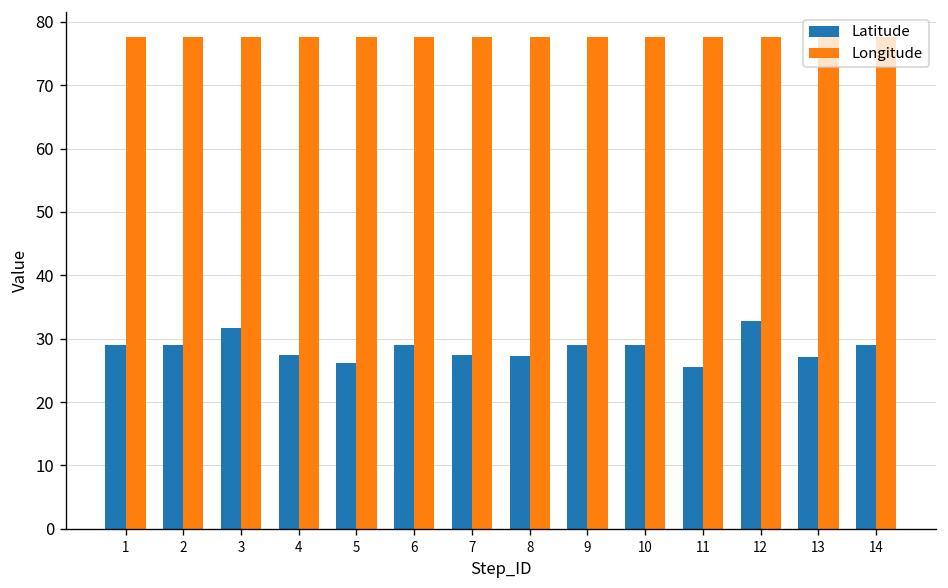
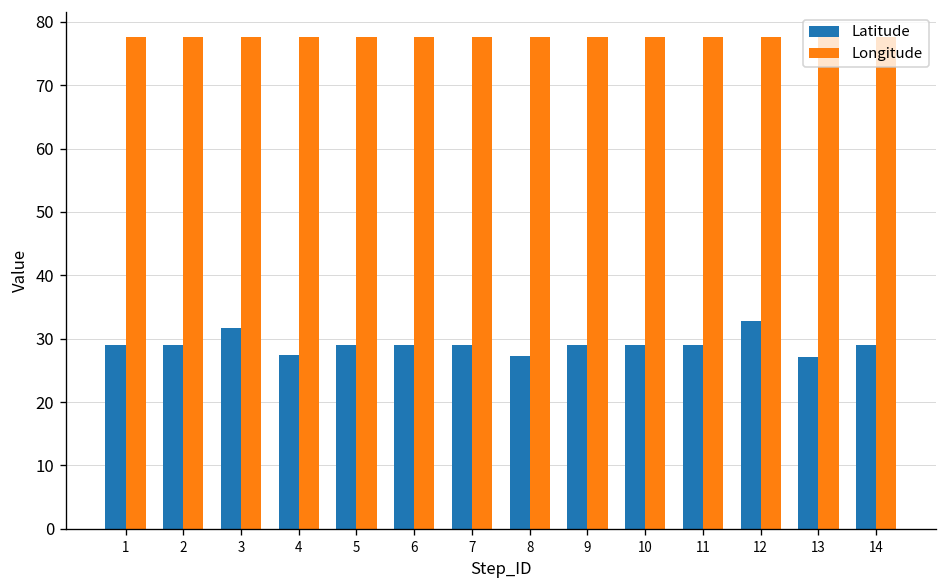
Latitude, 5: 26 -> 29
Latitude, 7: 27 -> 29
Latitude, 11: 25 -> 29
